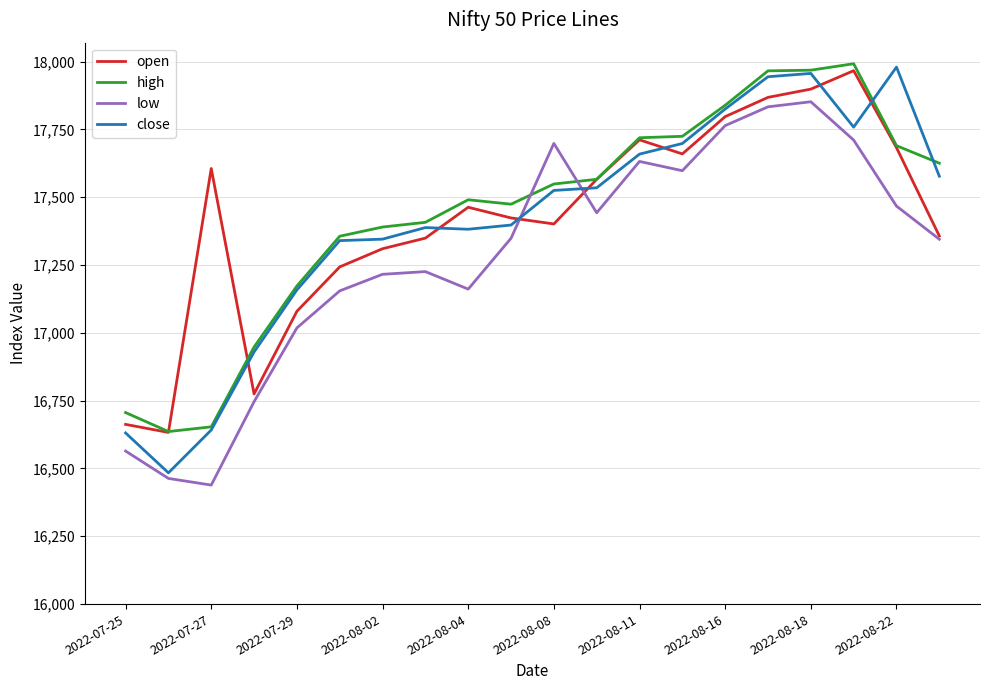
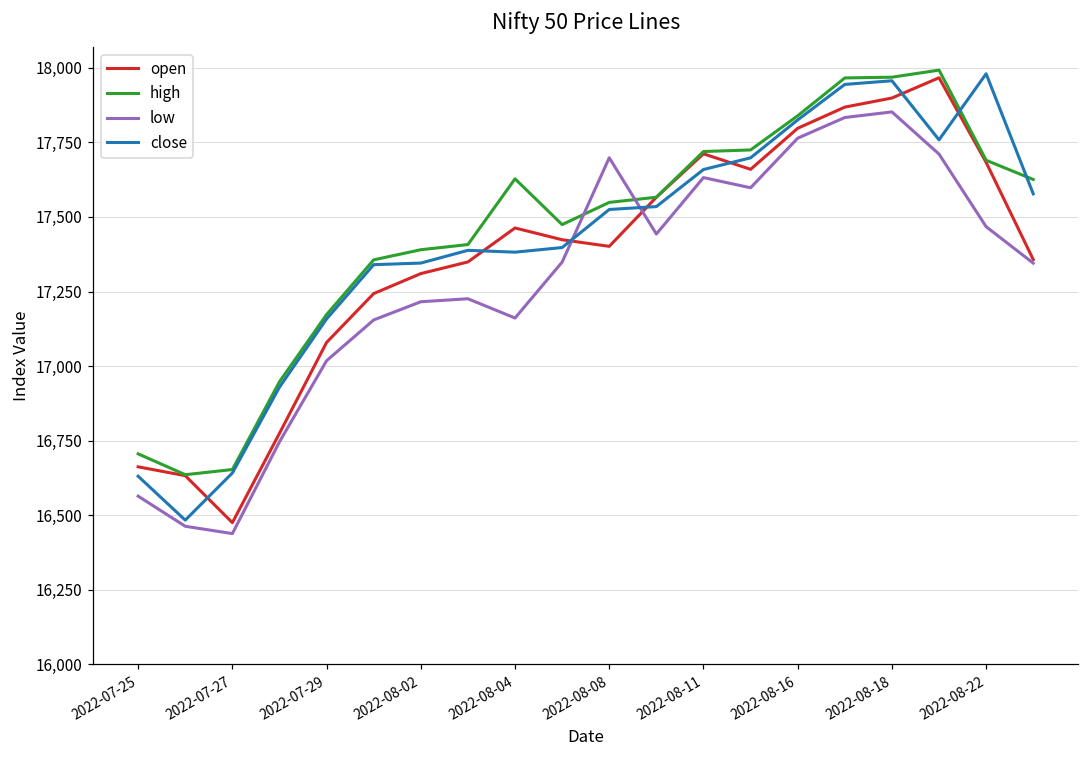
open, 2022-07-27: 17,610 -> 16,480
high, 2022-08-04: 17,490 -> 17,630
